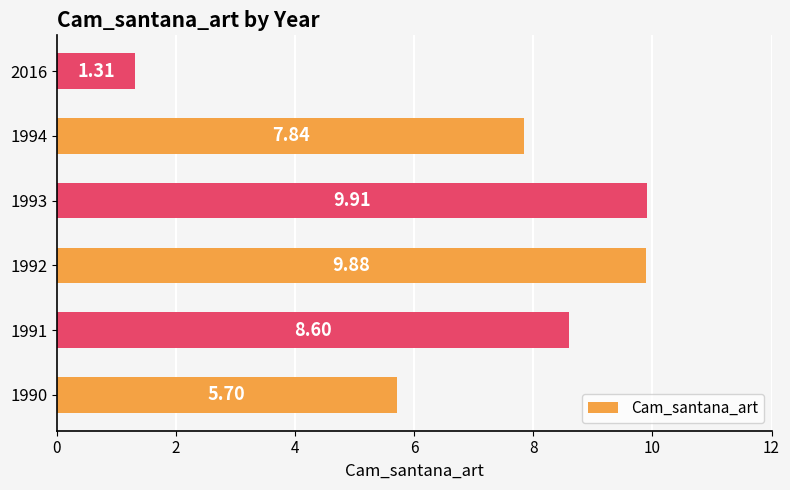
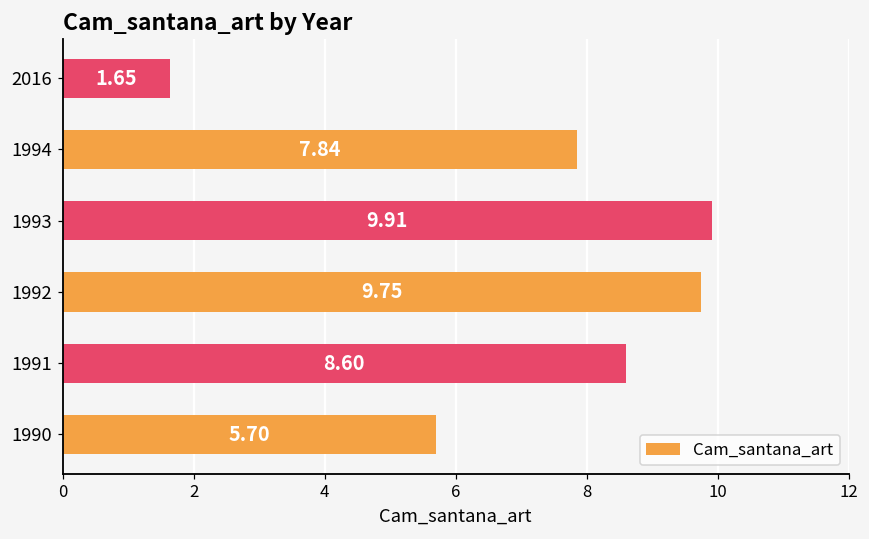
2016: 1.31 -> 1.65
1992: 9.88 -> 9.75
